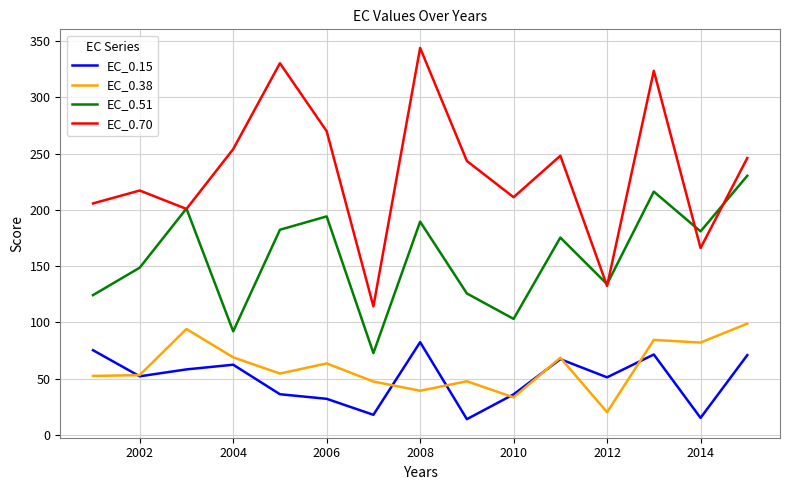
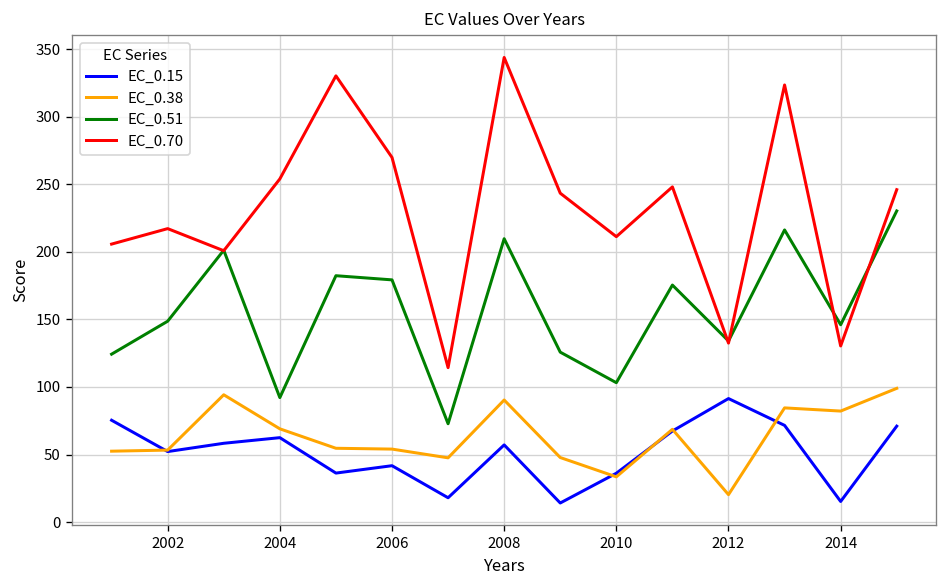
EC_0.15, 2006: 32 -> 42
EC_0.38, 2006: 64 -> 54
EC_0.51, 2006: 194 -> 179
EC_0.15, 2008: 83 -> 57
EC_0.38, 2008: 39 -> 90
EC_0.51, 2008: 190 -> 210
EC_0.15, 2012: 51 -> 91
EC_0.51, 2014: 181 -> 146
EC_0.70, 2014: 166 -> 130
